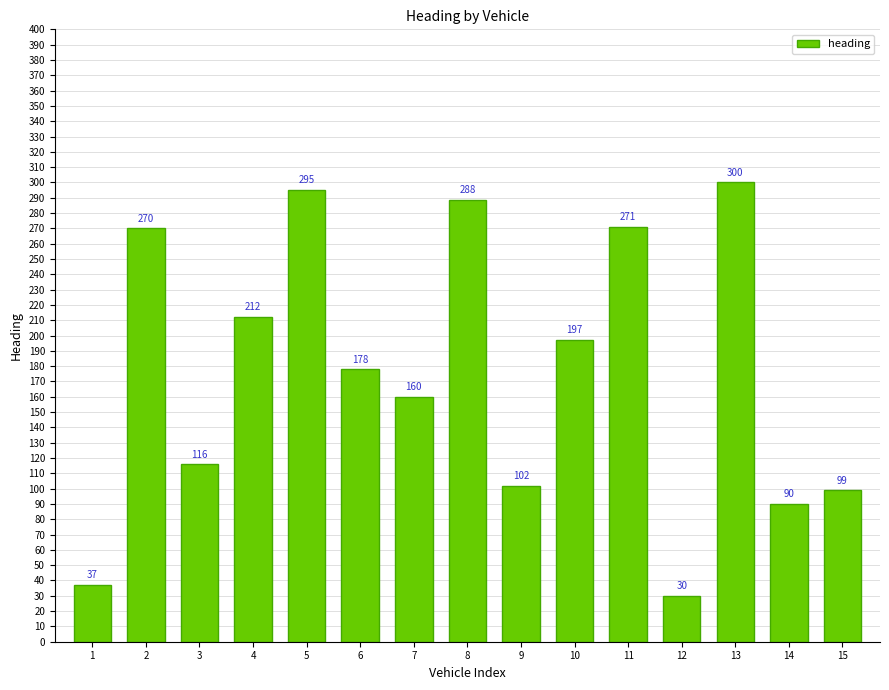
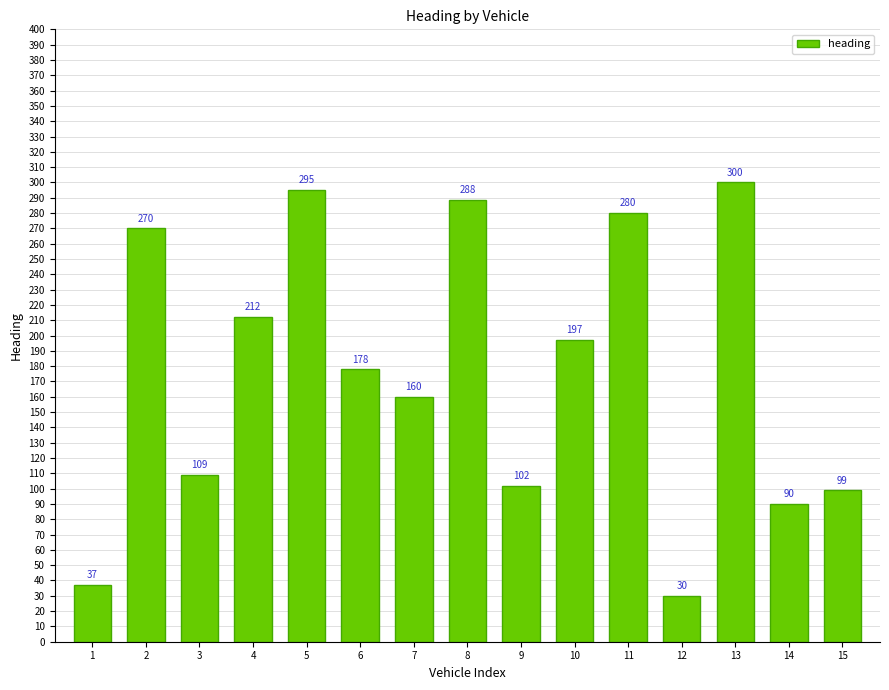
3: 116 -> 109
11: 271 -> 280
